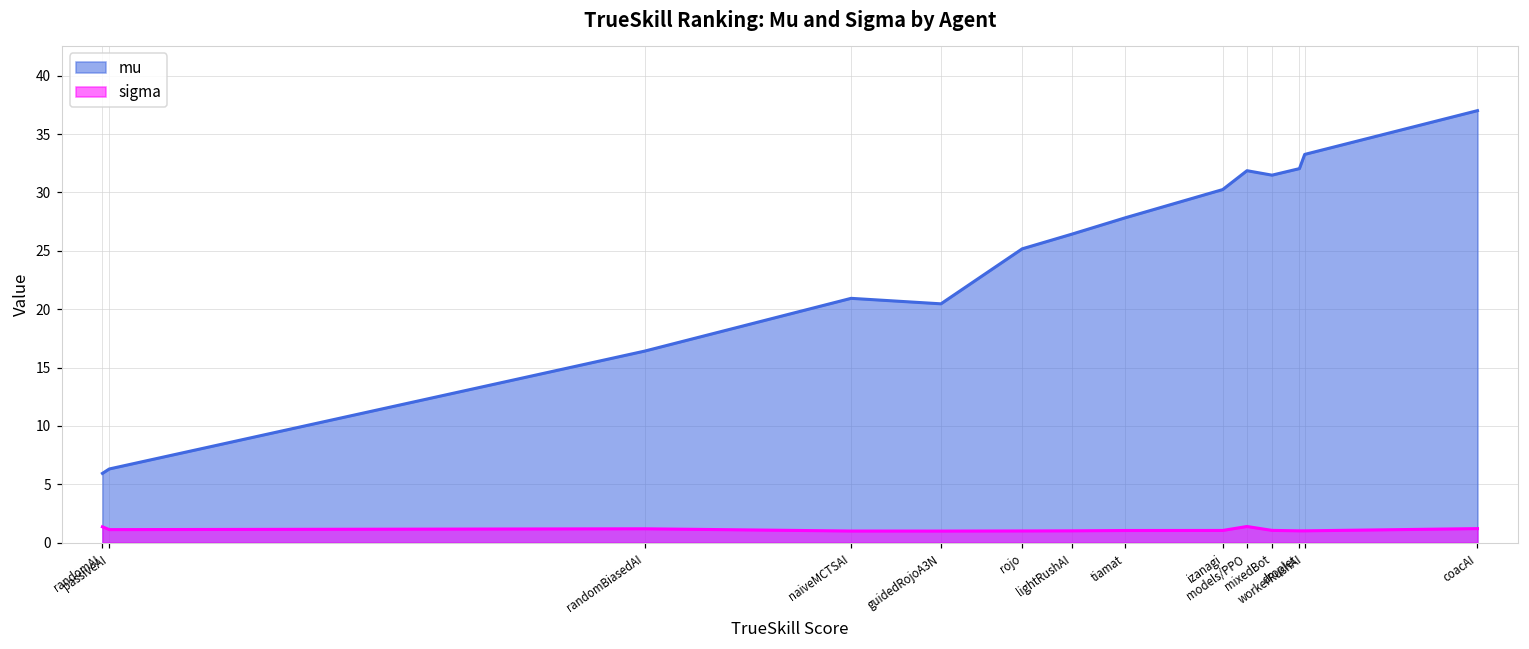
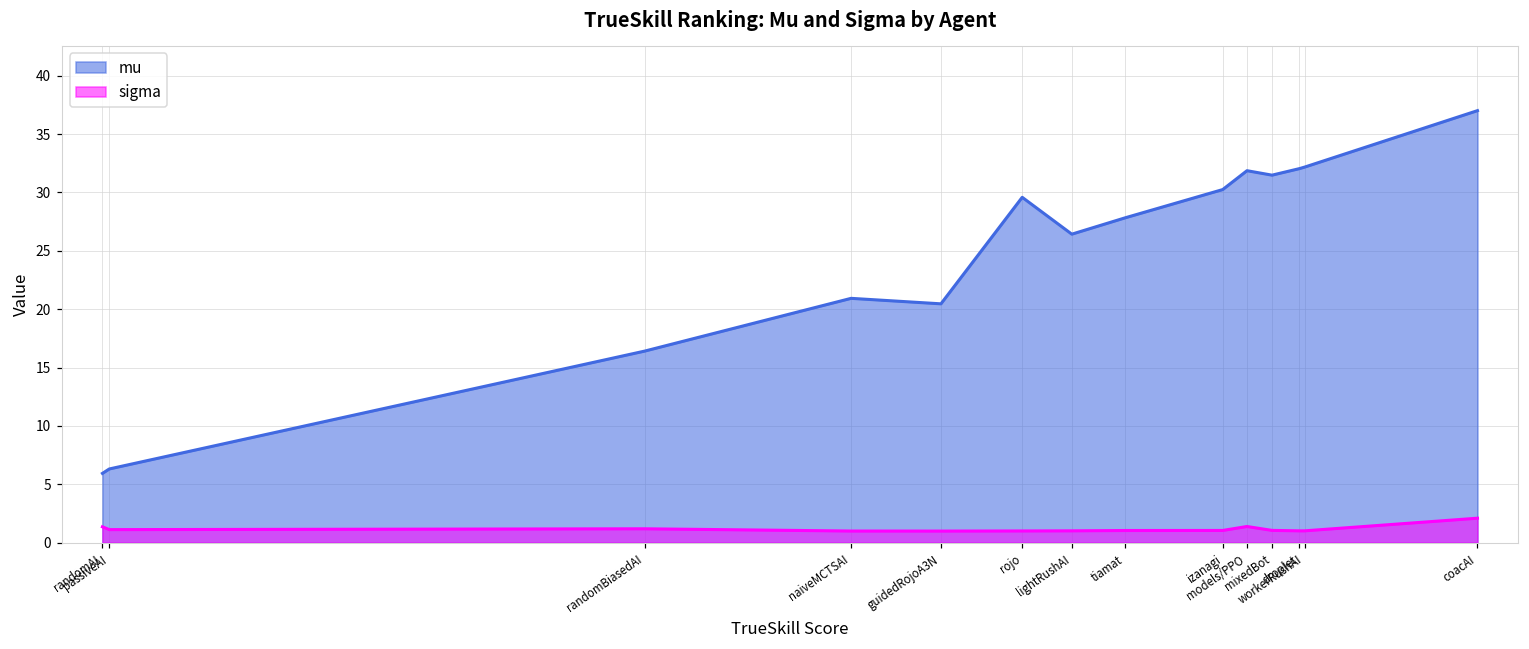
mu, rojo: 25.2 -> 29.6
mu, workerRushAI: 33.3 -> 32.2
sigma, coacAI: 1.2 -> 2.1
